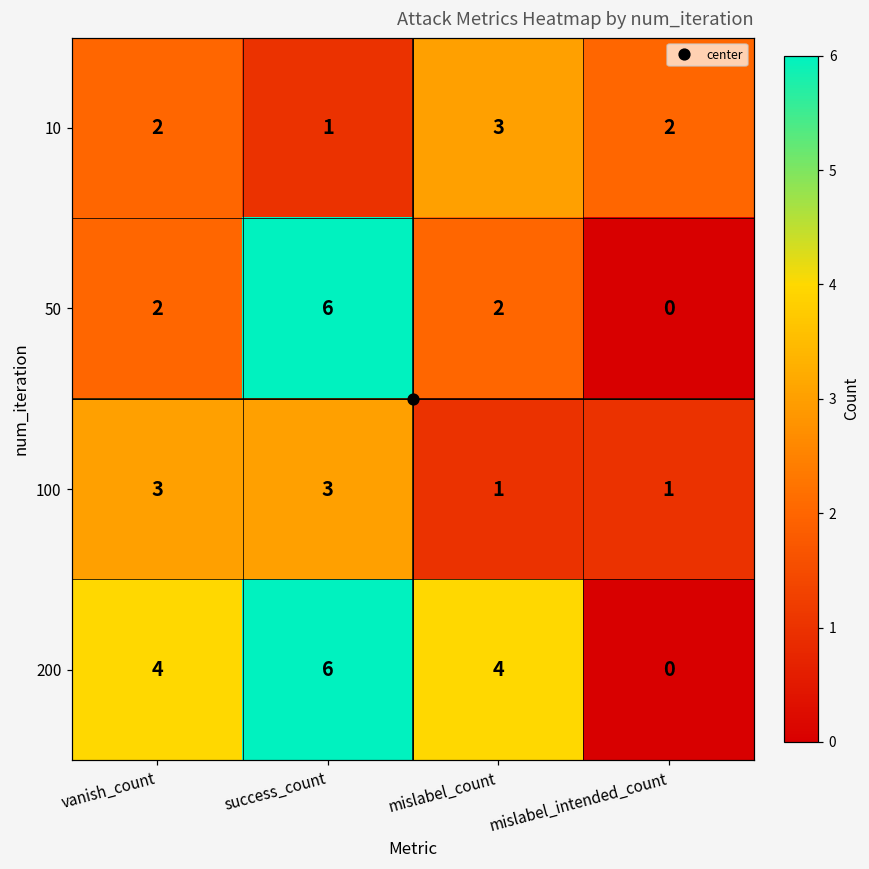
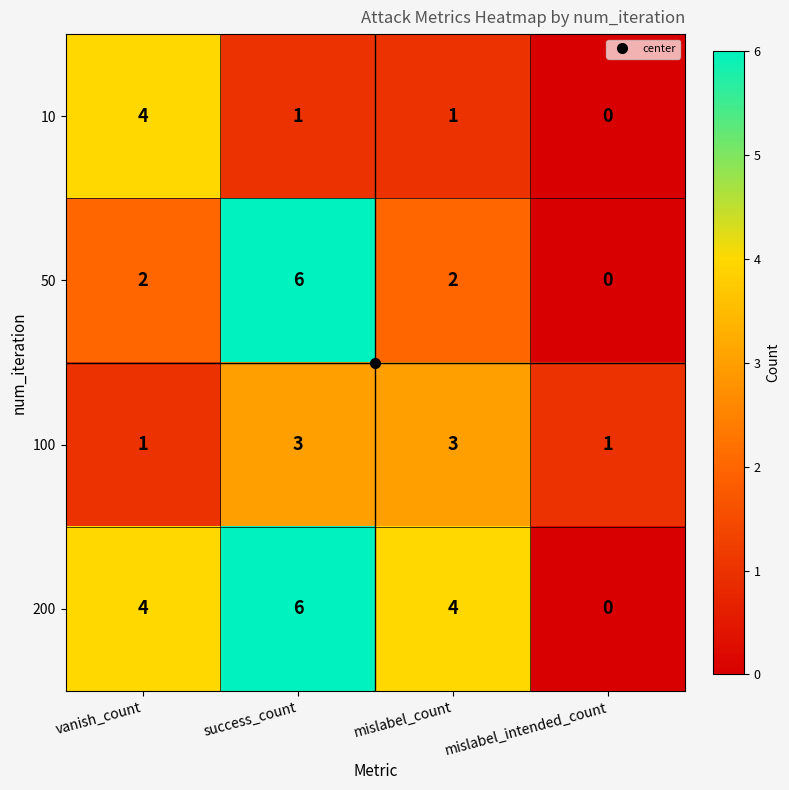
10, vanish_count: 2 -> 4
10, mislabel_count: 3 -> 1
10, mislabel_intended_count: 2 -> 0
100, vanish_count: 3 -> 1
100, mislabel_count: 1 -> 3
